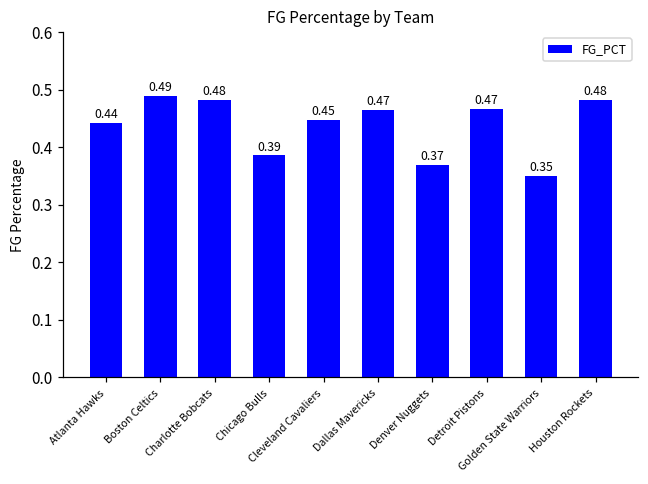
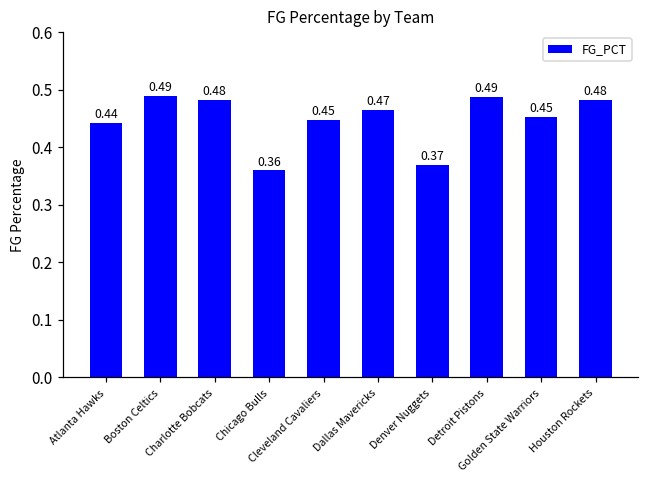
Chicago Bulls: 0.39 -> 0.36
Detroit Pistons: 0.47 -> 0.49
Golden State Warriors: 0.35 -> 0.45
